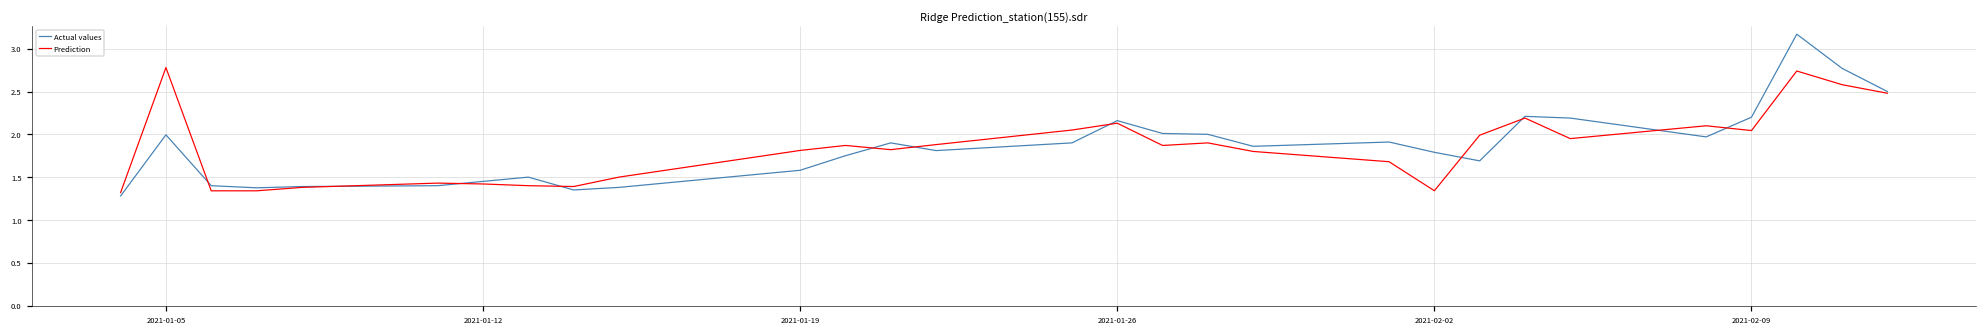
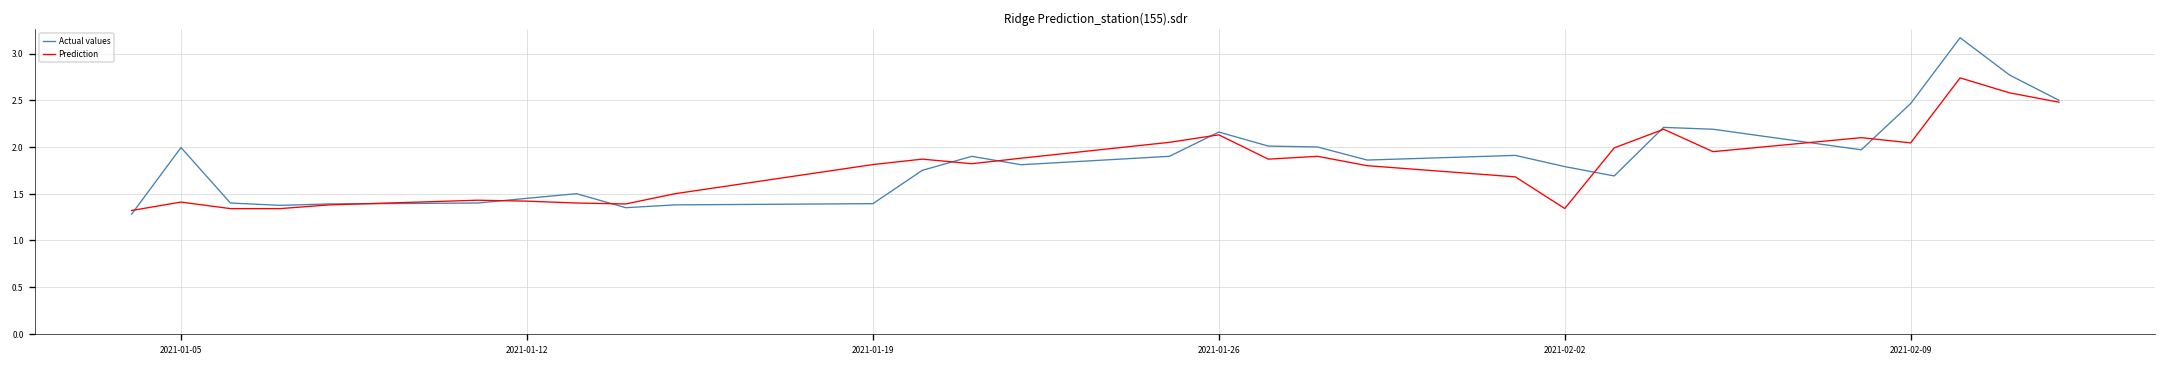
Prediction, 2021-01-05: 2.8 -> 1.4
Actual values, 2021-01-19: 1.6 -> 1.4
Actual values, 2021-02-09: 2.2 -> 2.5
